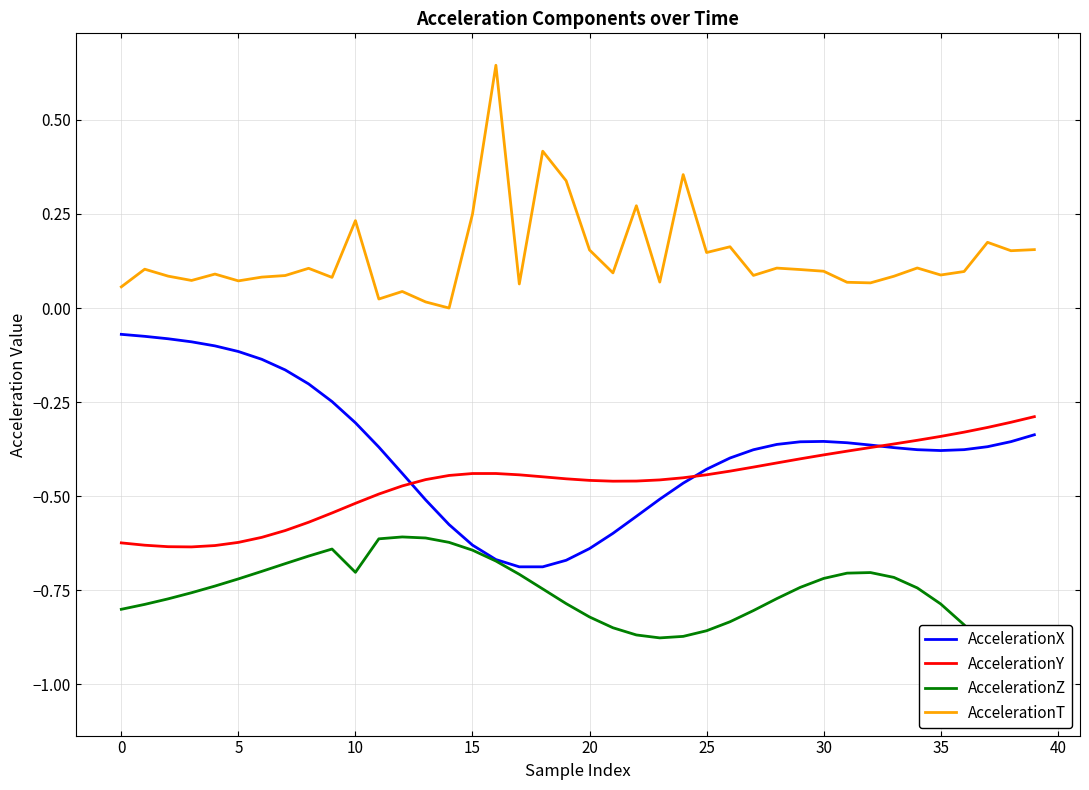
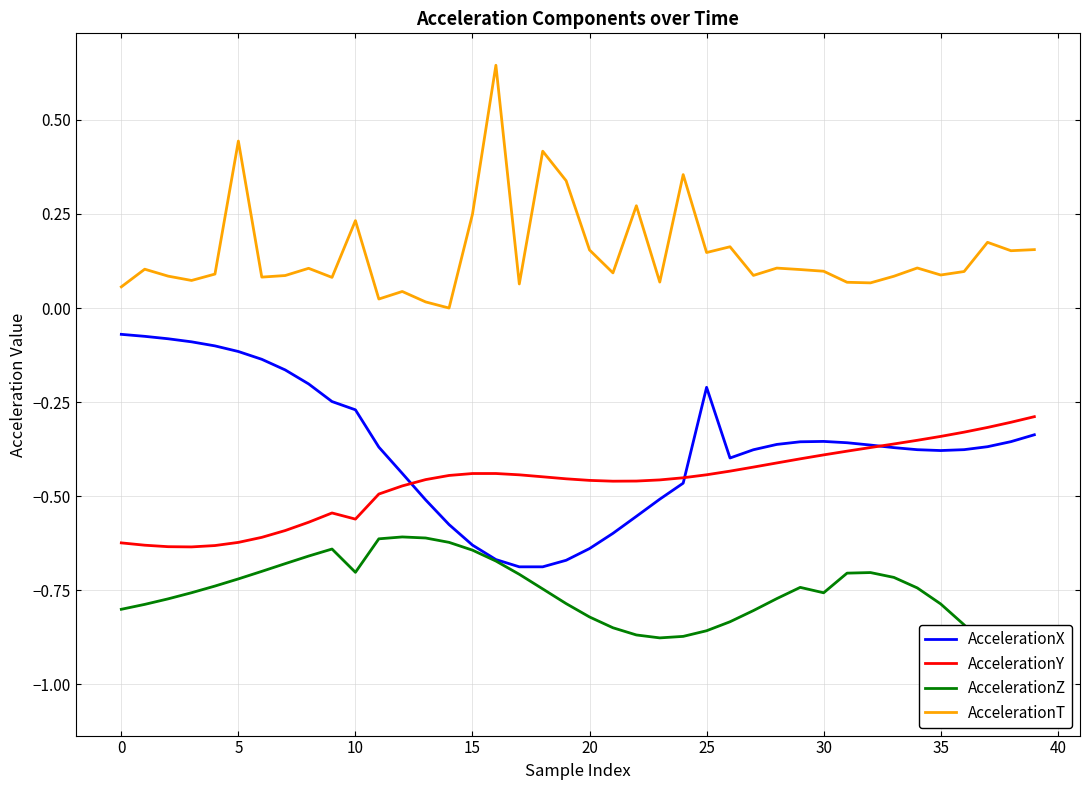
AccelerationT, 5: 0.07 -> 0.44
AccelerationX, 10: -0.30 -> -0.27
AccelerationY, 10: -0.52 -> -0.56
AccelerationX, 25: -0.43 -> -0.21
AccelerationZ, 30: -0.72 -> -0.76
